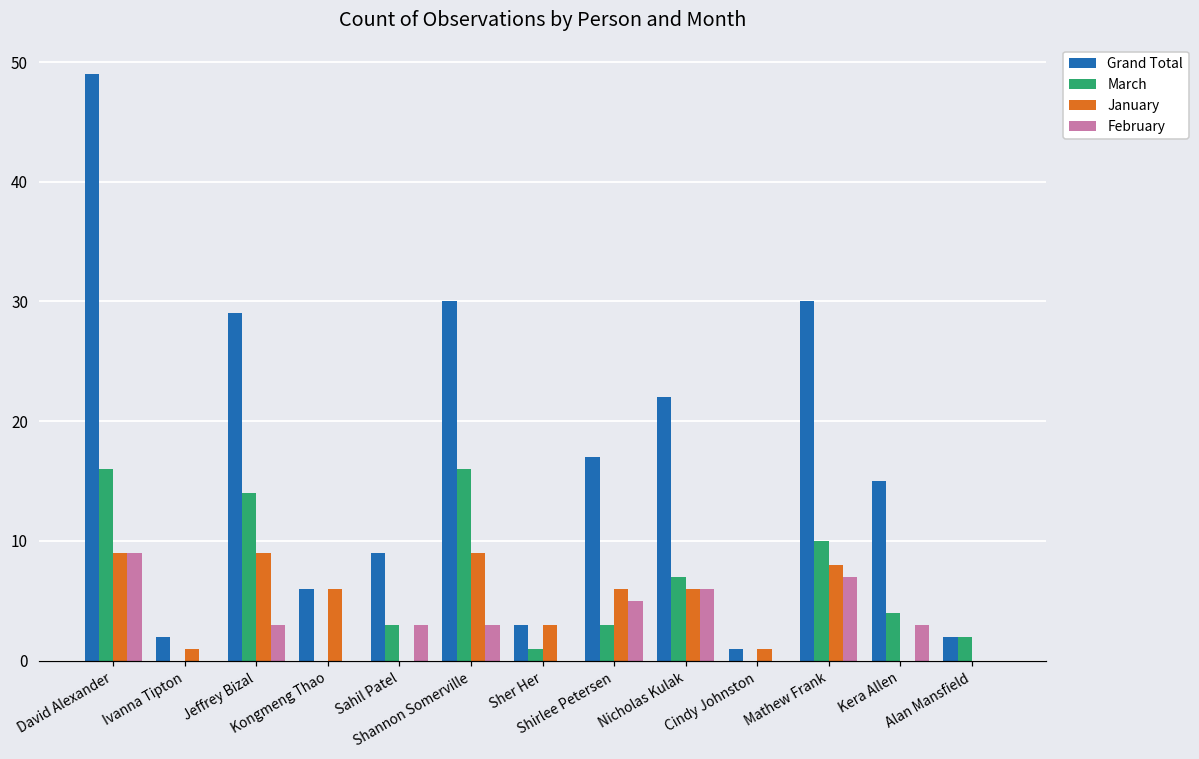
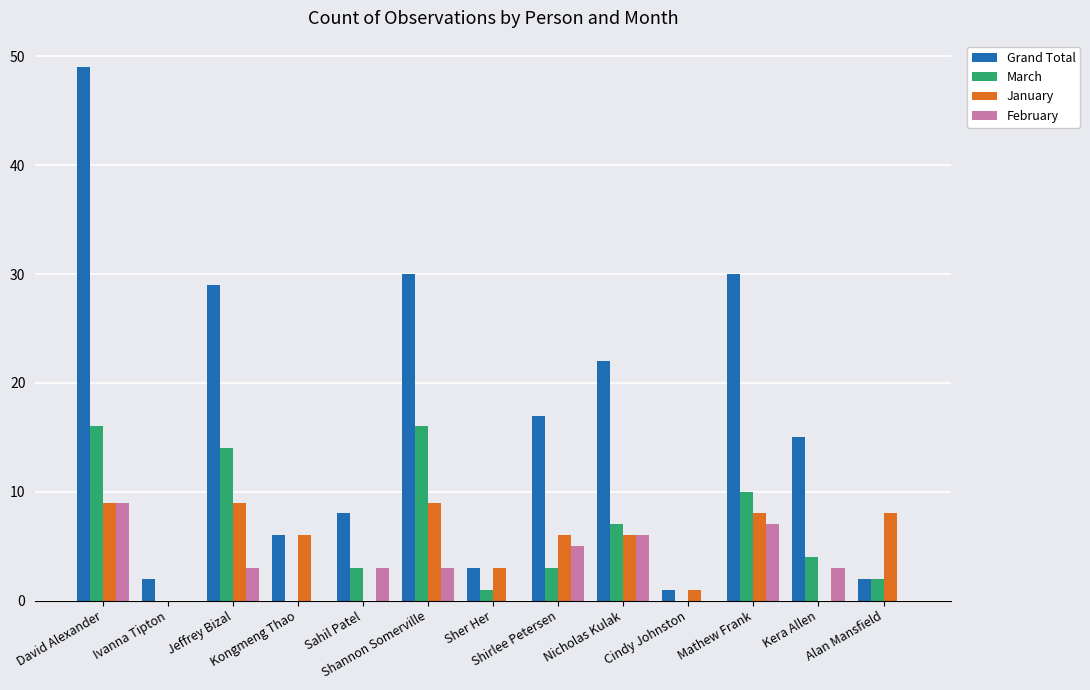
January, Ivanna Tipton: 1 -> 0
Grand Total, Sahil Patel: 9 -> 8
January, Alan Mansfield: 0 -> 8
